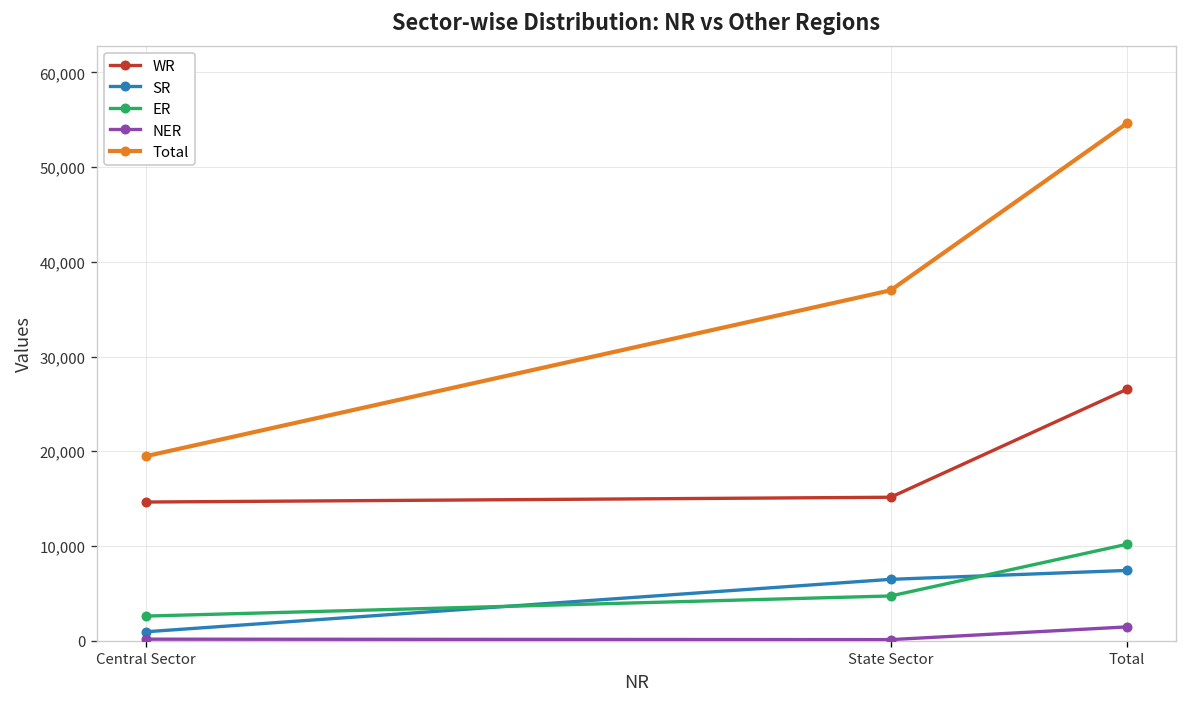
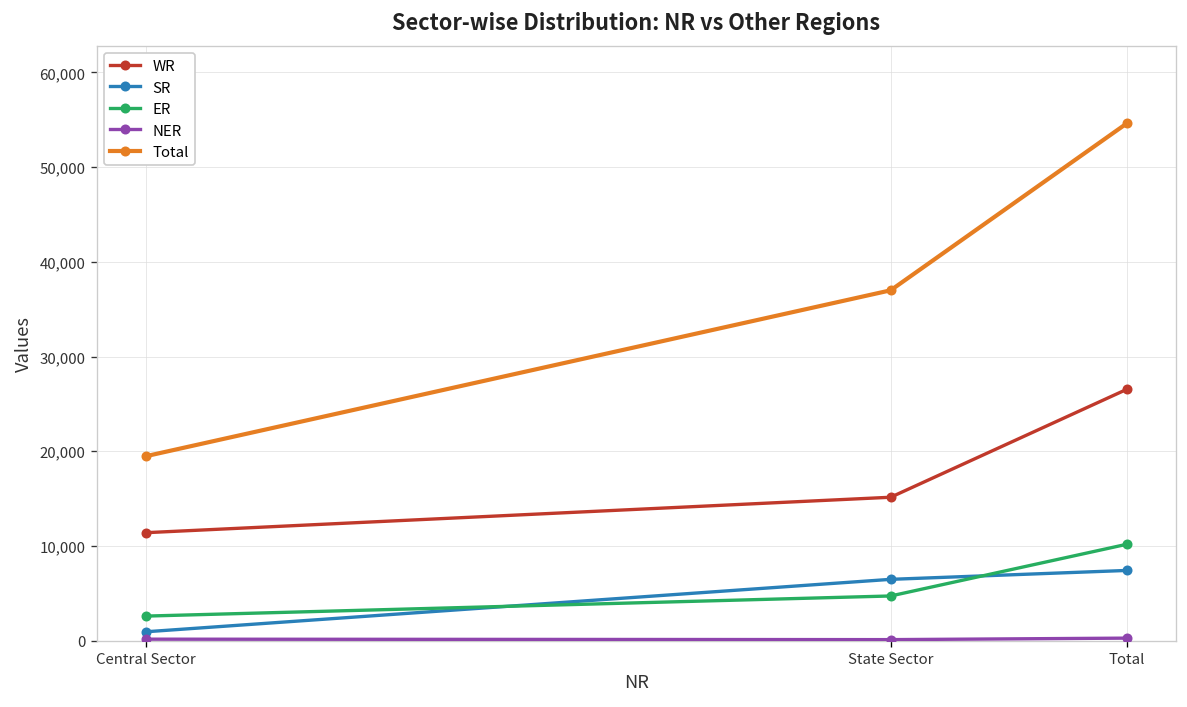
WR, Central Sector: 15,000 -> 11,000
NER, Total: 1,000 -> 0
